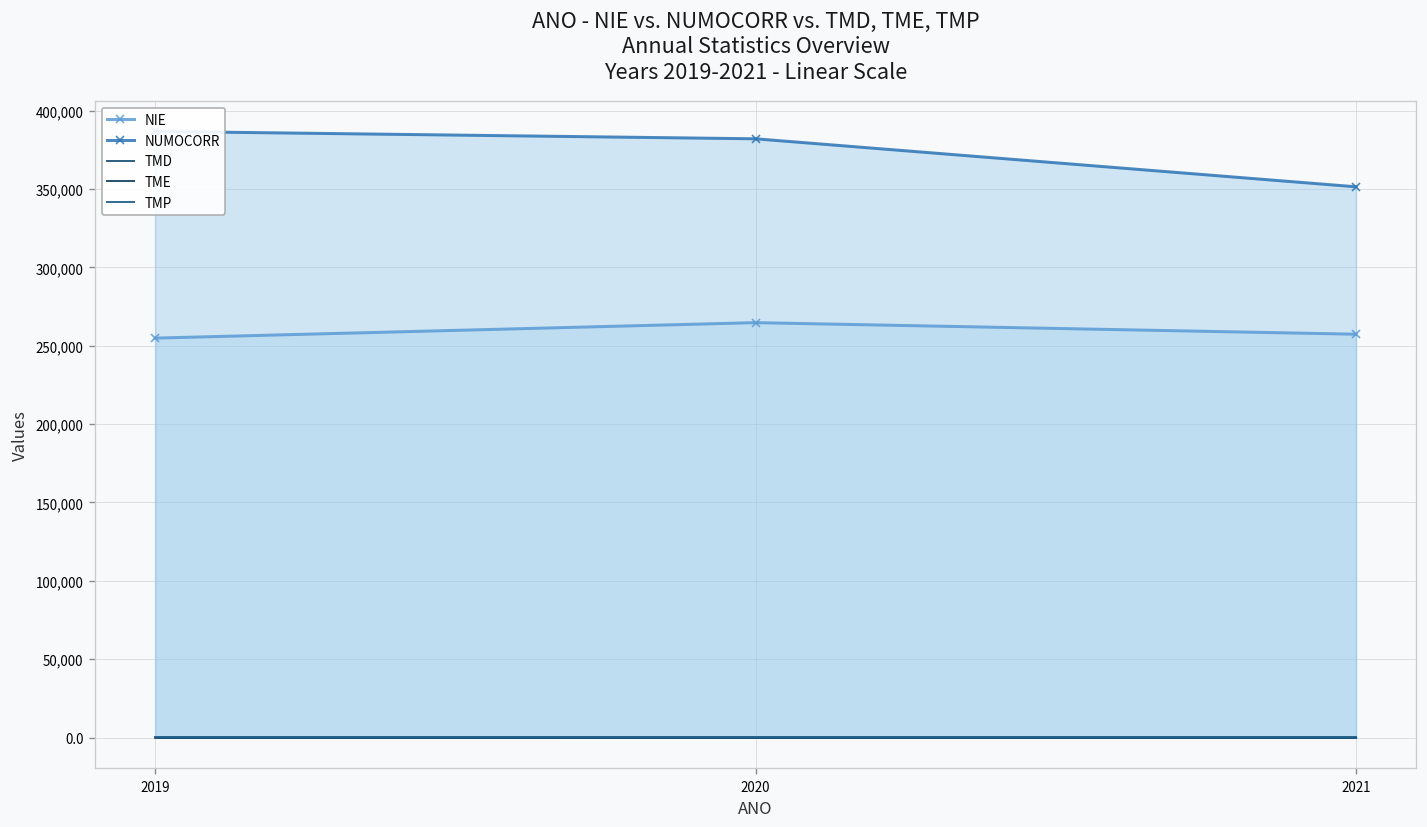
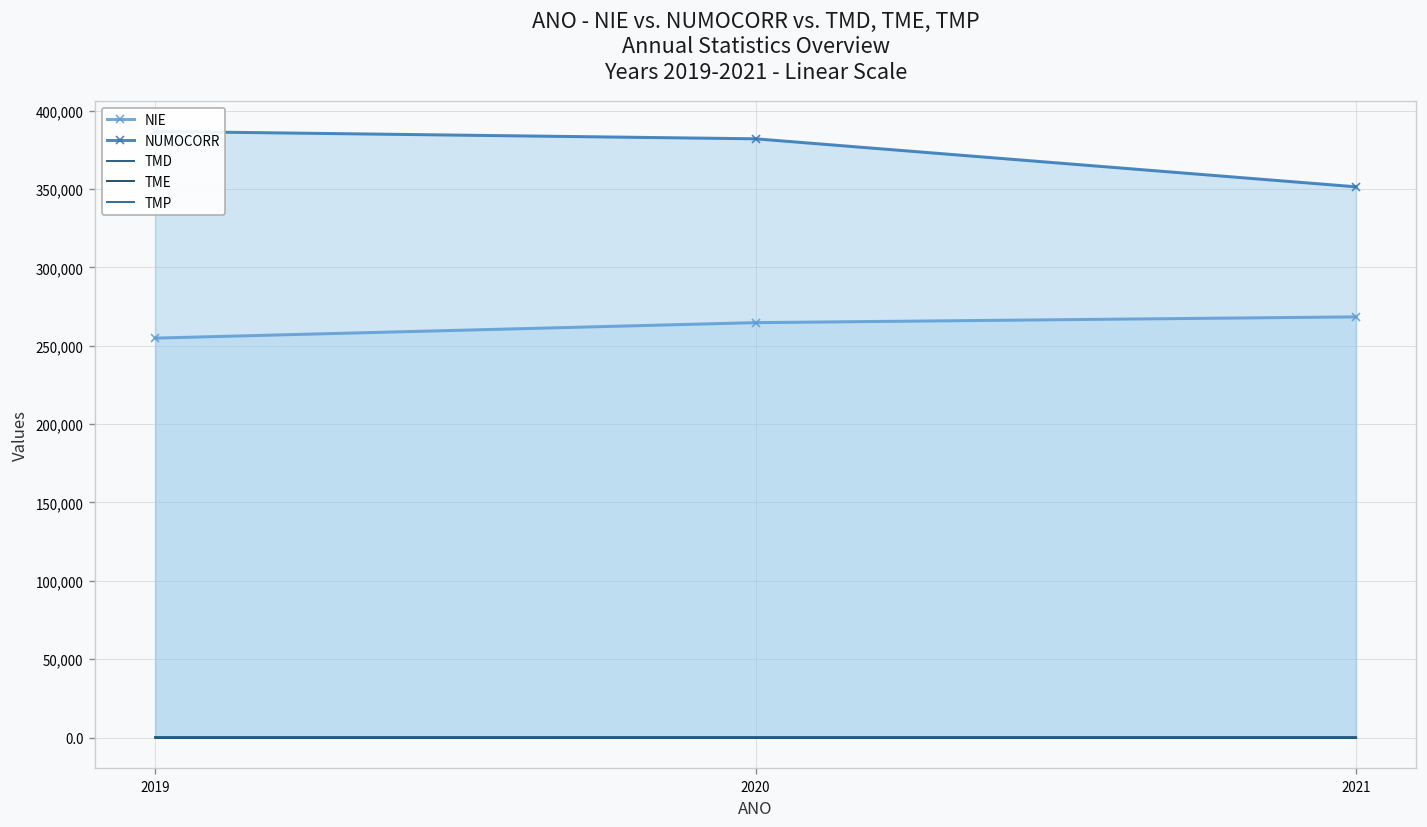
NIE, 2021: 257,000 -> 268,000
